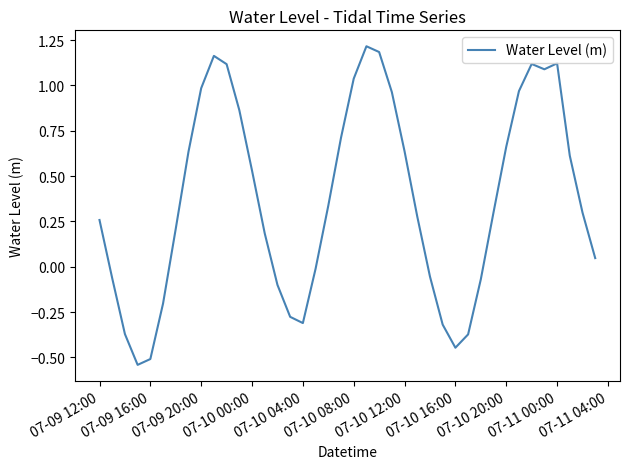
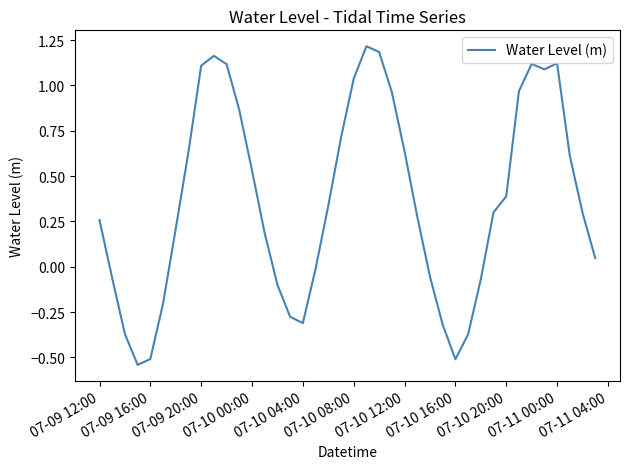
07-09 20:00: 0.98 -> 1.11
07-10 16:00: -0.45 -> -0.51
07-10 20:00: 0.66 -> 0.39
